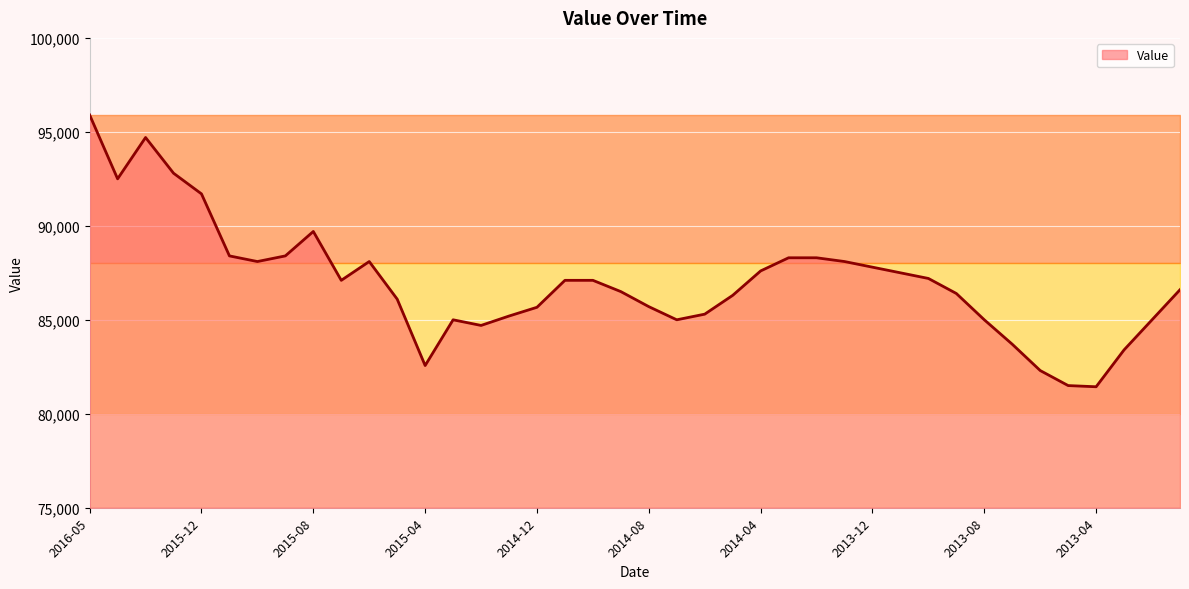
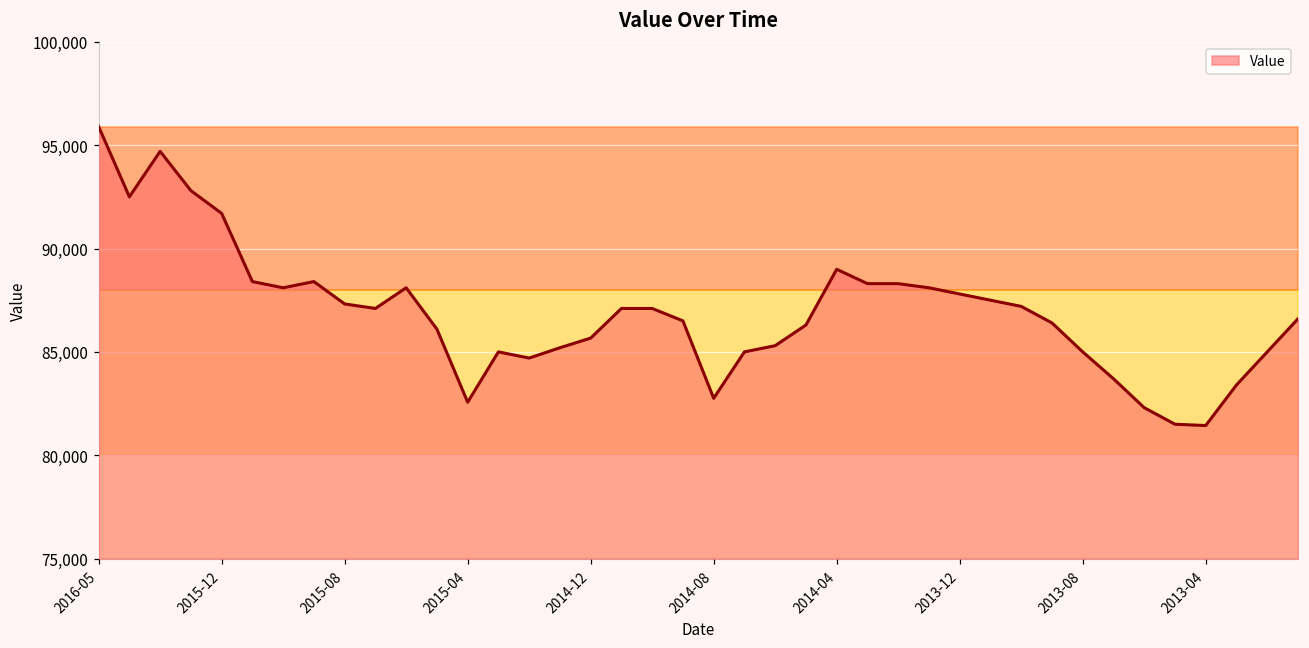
Value, 2015-08: 89,700 -> 87,300
Value, 2014-08: 85,700 -> 82,800
Value, 2014-04: 87,600 -> 89,000
